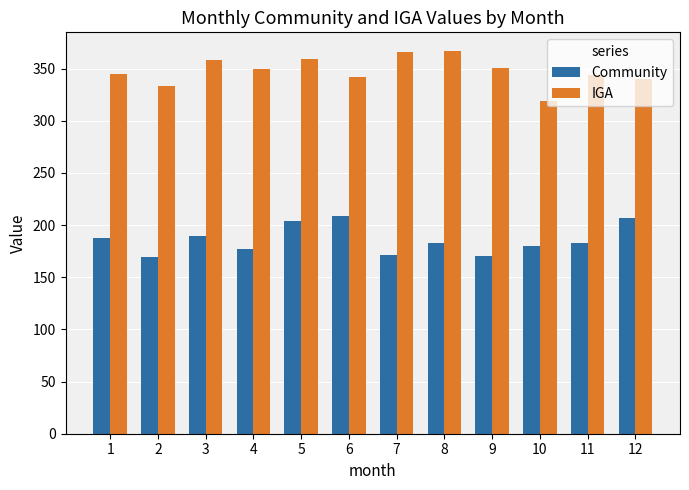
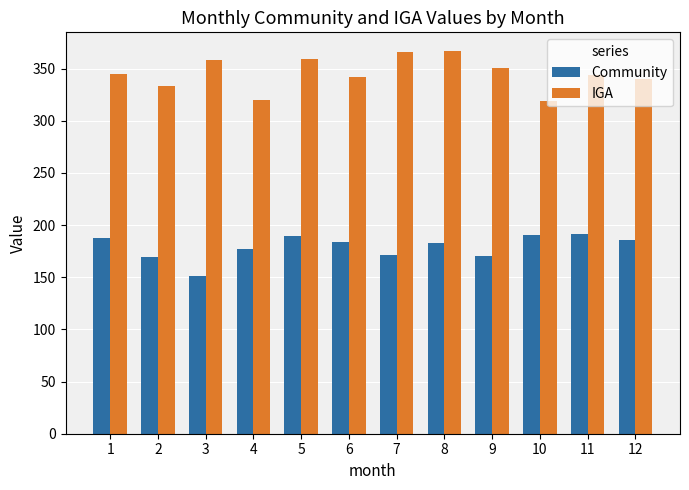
Community, 3: 190 -> 151
IGA, 4: 350 -> 320
Community, 5: 204 -> 190
Community, 6: 208 -> 184
Community, 10: 180 -> 190
Community, 11: 182 -> 192
Community, 12: 206 -> 186
